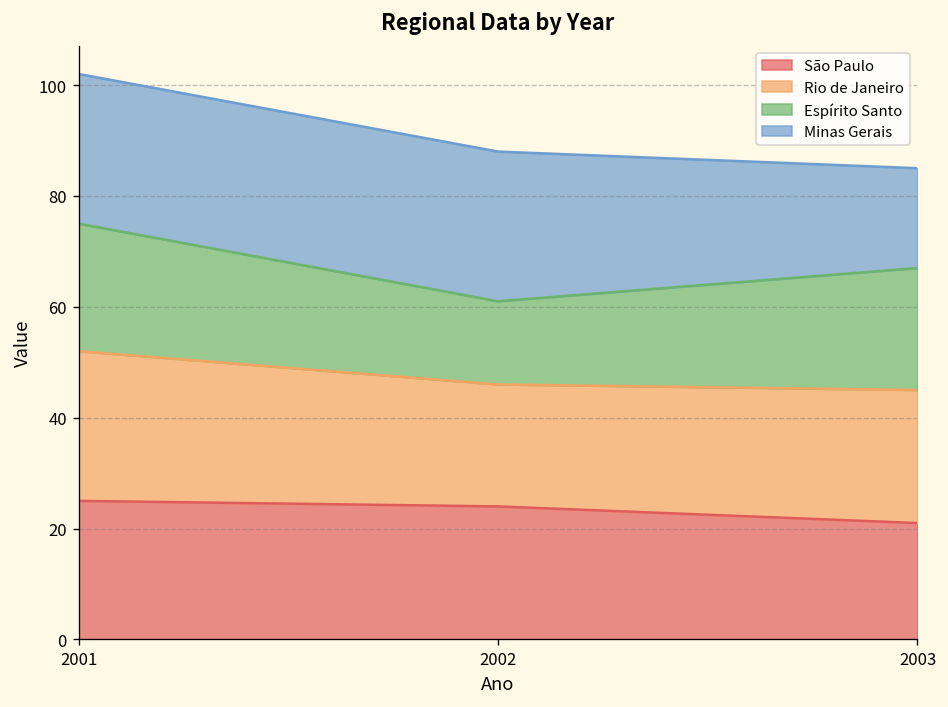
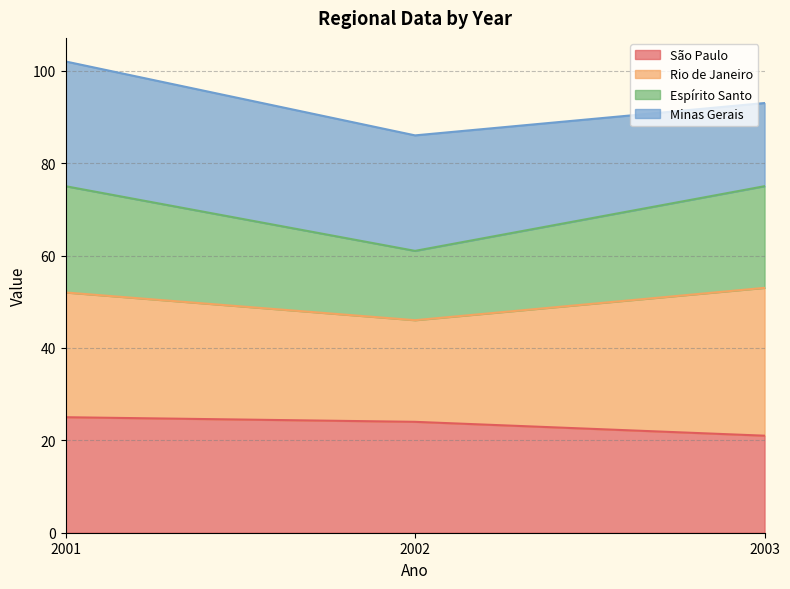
Minas Gerais, 2002: 27 -> 25
Rio de Janeiro, 2003: 24 -> 32
